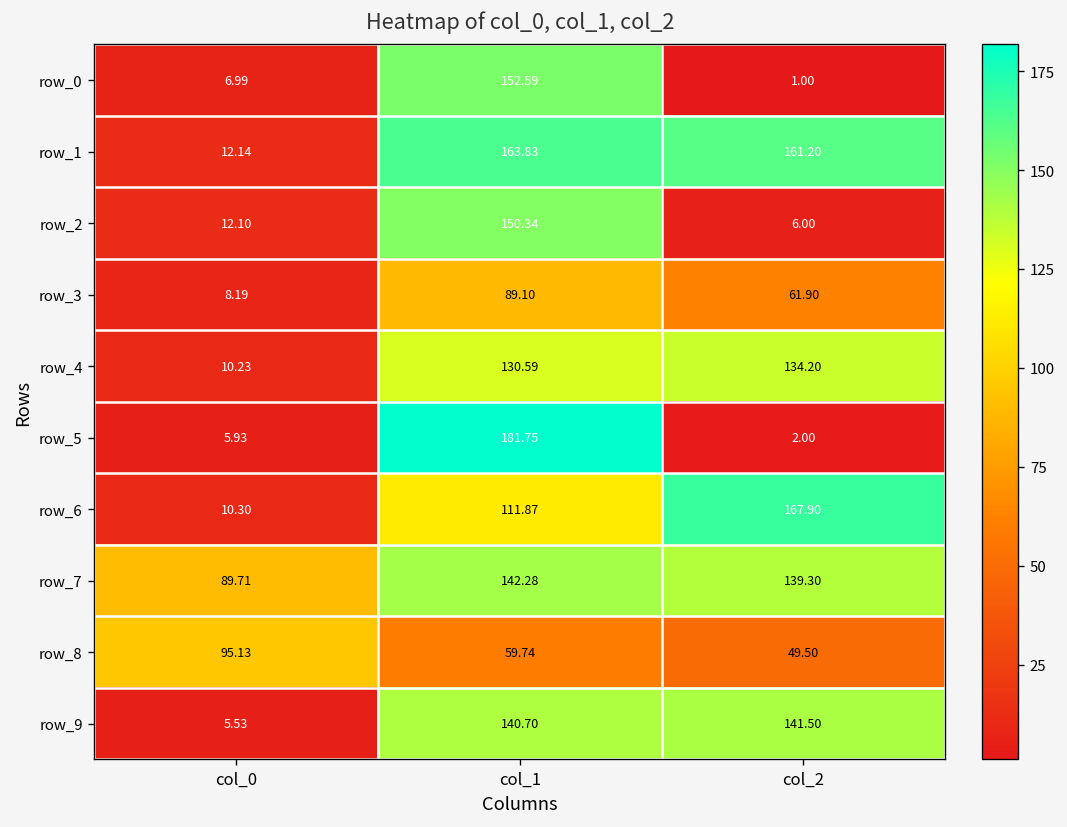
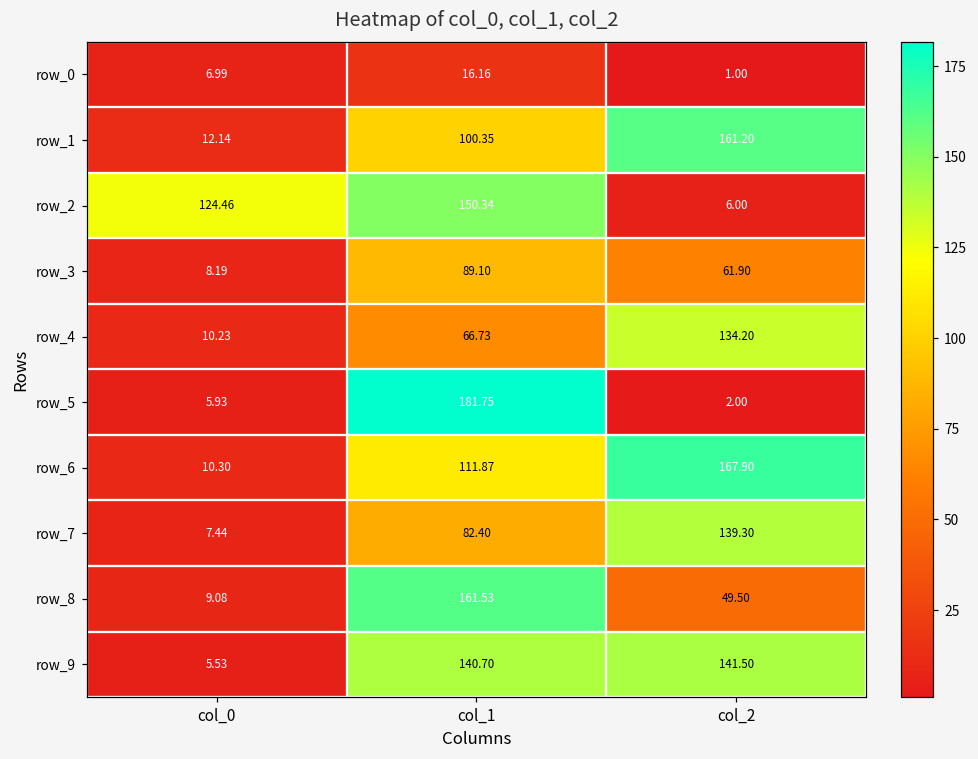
row_0, col_1: 152.59 -> 16.16
row_1, col_1: 163.83 -> 100.35
row_2, col_0: 12.10 -> 124.46
row_4, col_1: 130.59 -> 66.73
row_7, col_0: 89.71 -> 7.44
row_7, col_1: 142.28 -> 82.40
row_8, col_0: 95.13 -> 9.08
row_8, col_1: 59.74 -> 161.53
